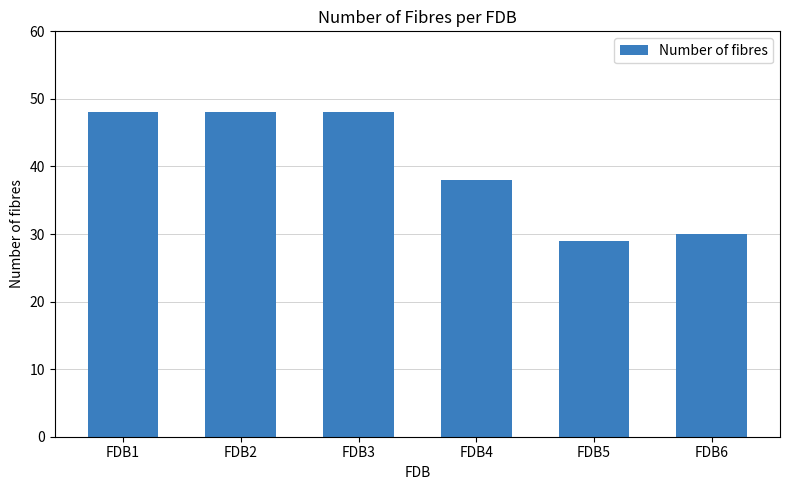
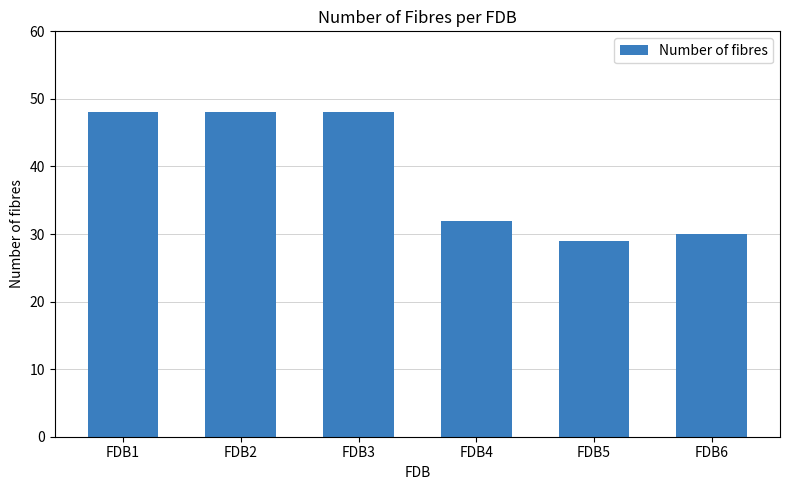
FDB4: 38 -> 32
